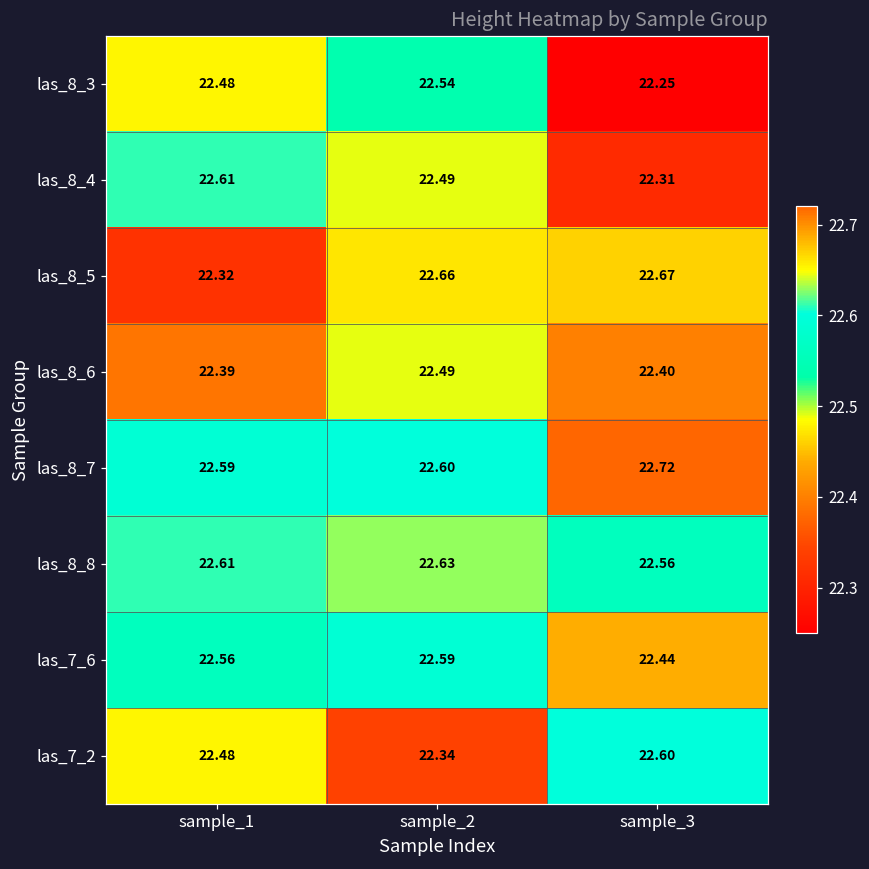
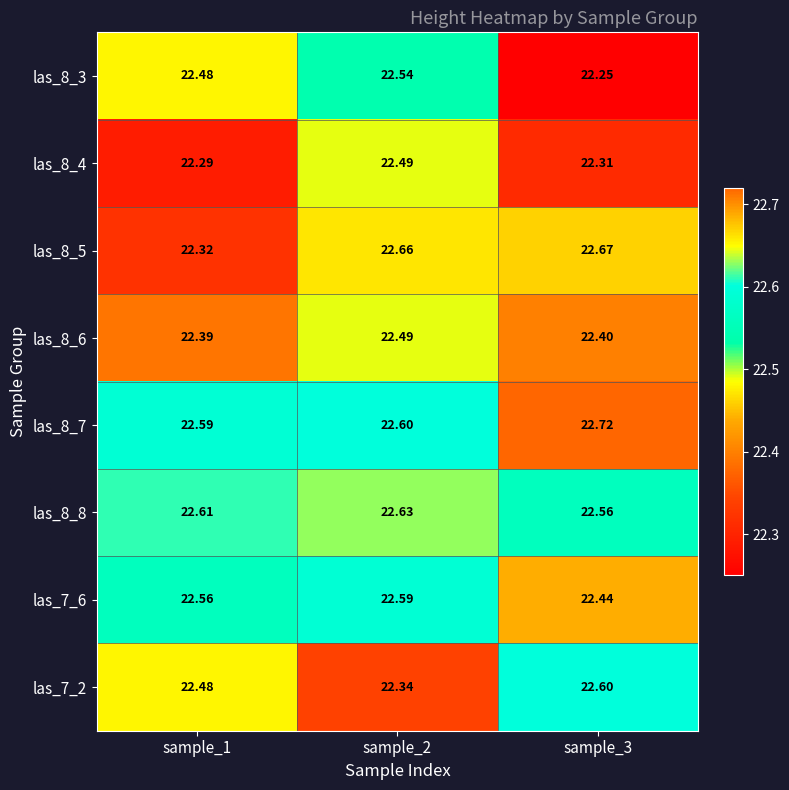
las_8_4, sample_1: 22.61 -> 22.29
